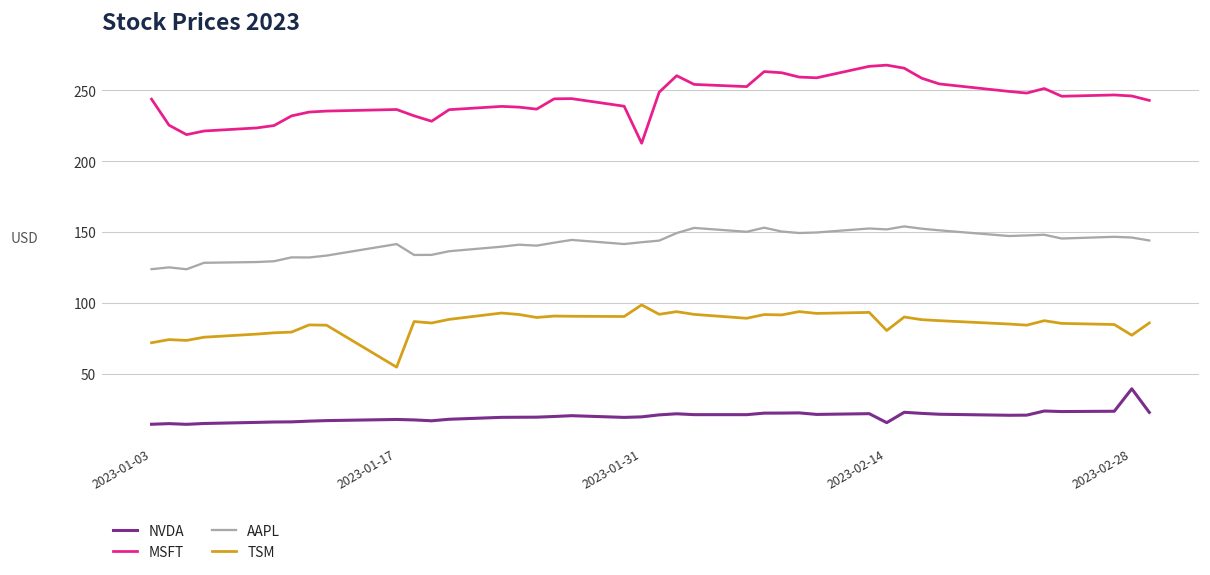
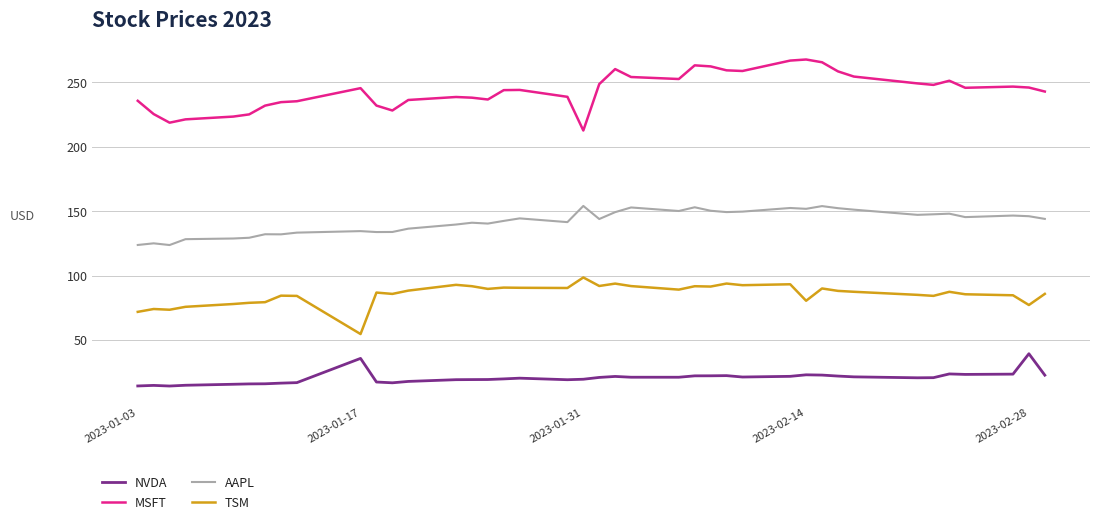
MSFT, 2023-01-03: 244 -> 236
NVDA, 2023-01-17: 18 -> 36
MSFT, 2023-01-17: 236 -> 246
AAPL, 2023-01-17: 141 -> 135
AAPL, 2023-01-31: 143 -> 154
NVDA, 2023-02-14: 15 -> 23
